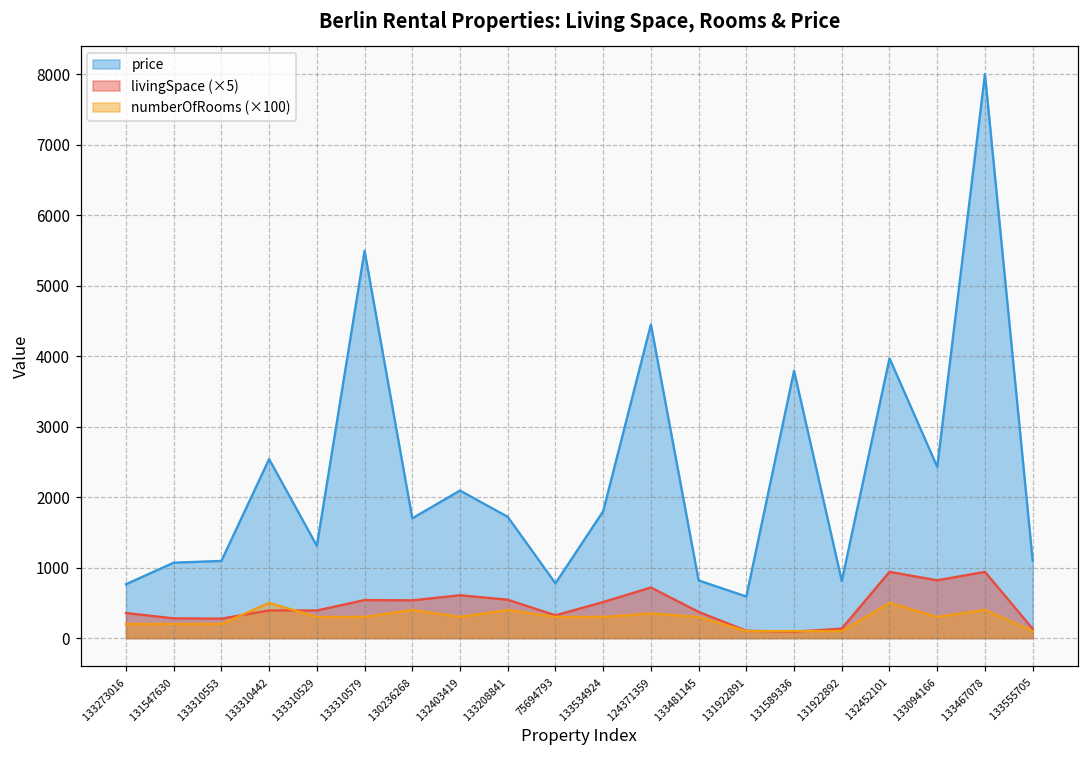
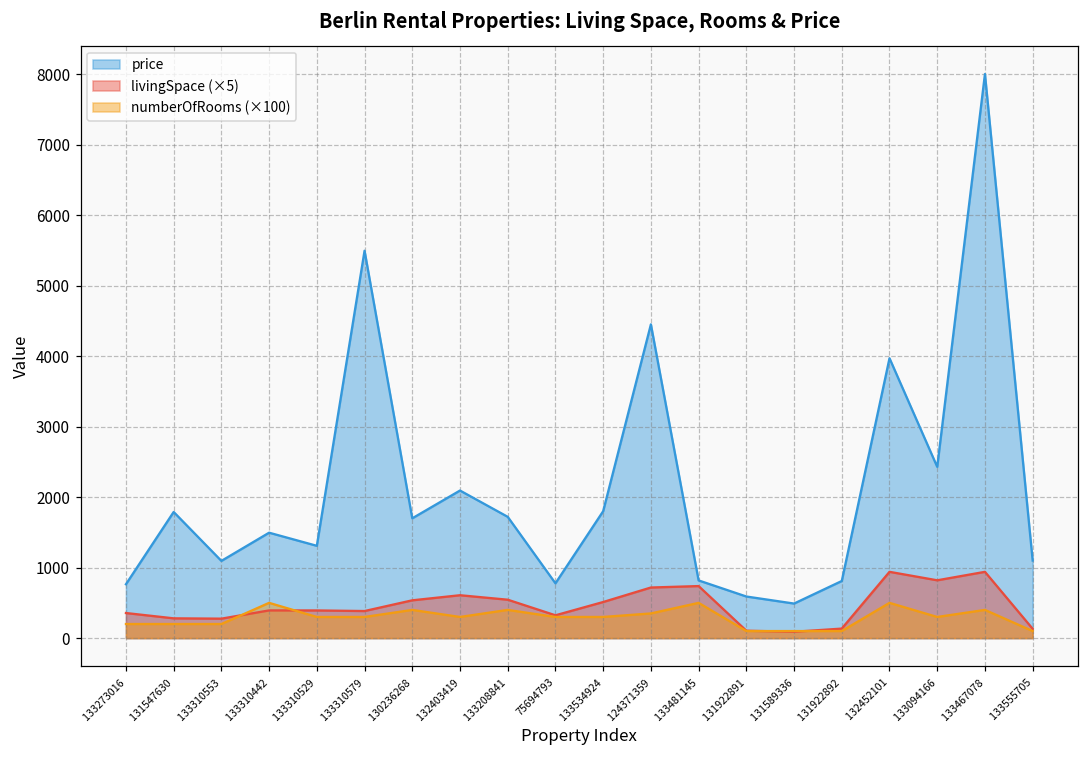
price, 131547630: 1100 -> 1800
price, 133310442: 2500 -> 1500
livingSpace (×5), 133310579: 500 -> 400
livingSpace (×5), 133481145: 400 -> 700
numberOfRooms (×100), 133481145: 300 -> 500
price, 131589336: 3800 -> 500
